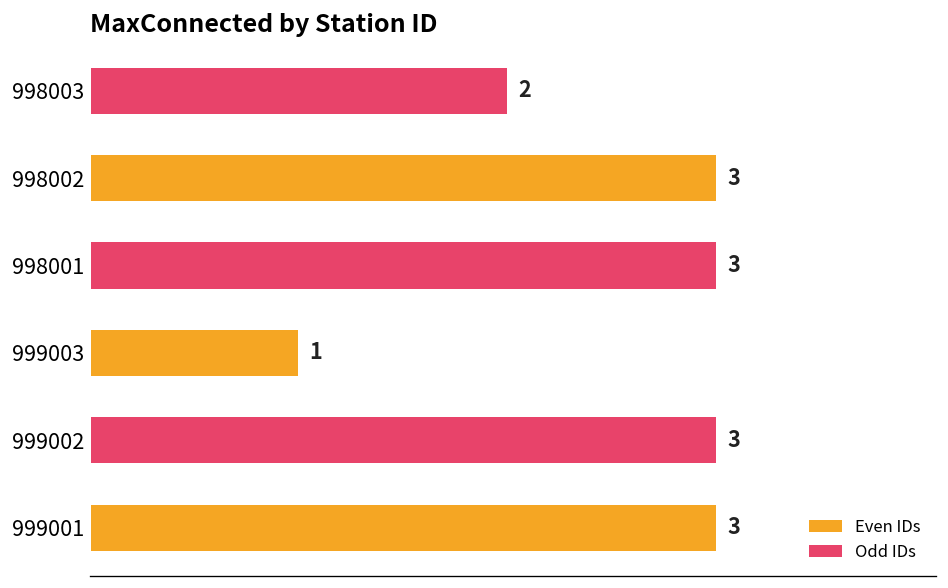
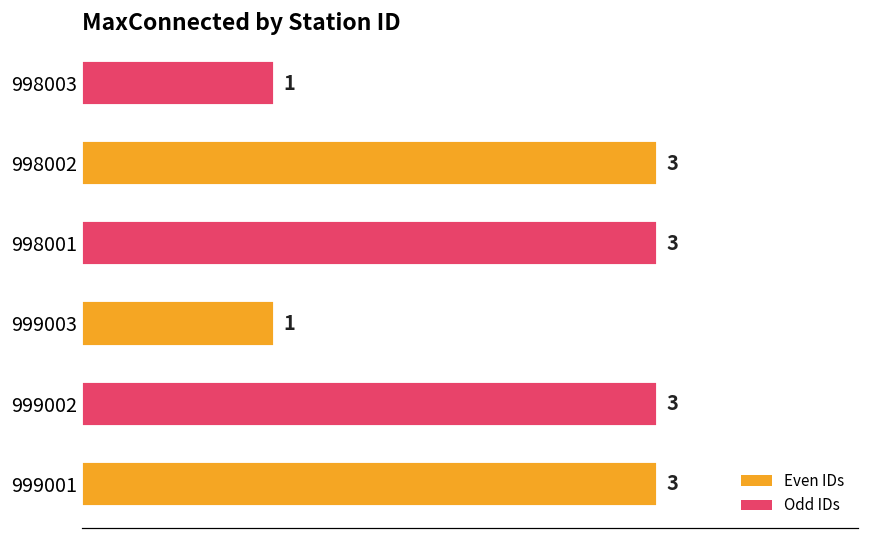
998003: 2 -> 1
